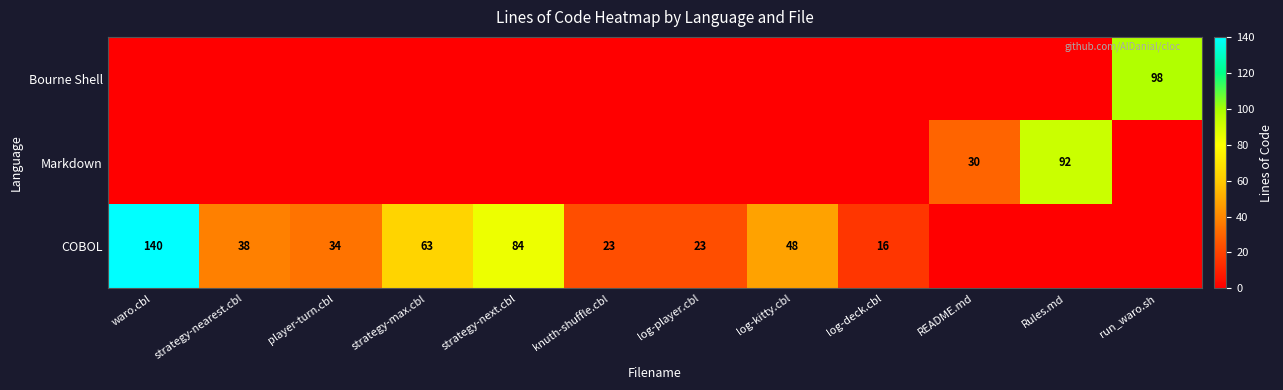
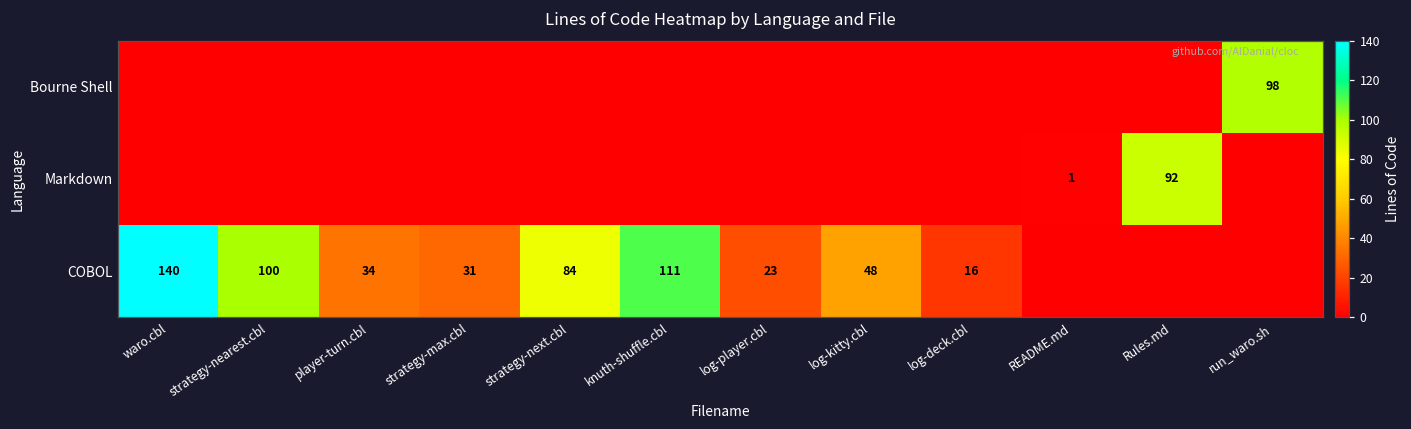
Markdown, README.md: 30 -> 1
COBOL, strategy-nearest.cbl: 38 -> 100
COBOL, strategy-max.cbl: 63 -> 31
COBOL, knuth-shuffle.cbl: 23 -> 111
